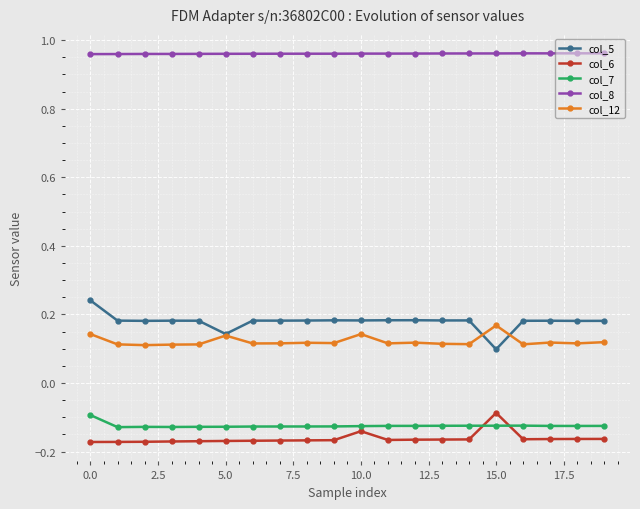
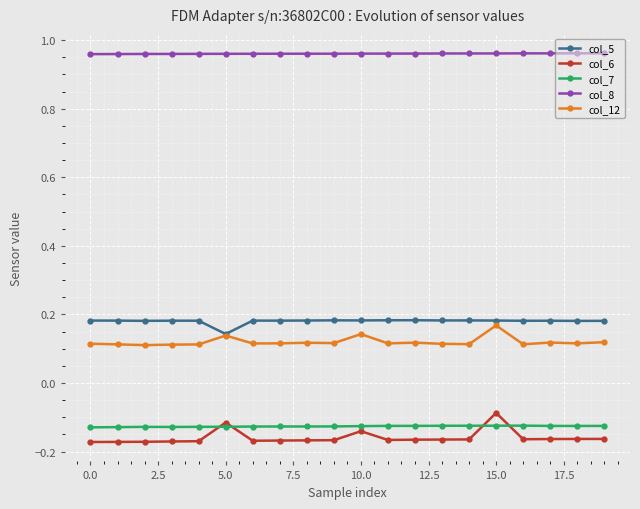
col_5, 0.0: 0.24 -> 0.18
col_7, 0.0: -0.09 -> -0.13
col_12, 0.0: 0.14 -> 0.11
col_6, 5.0: -0.17 -> -0.12
col_5, 15.0: 0.10 -> 0.18
